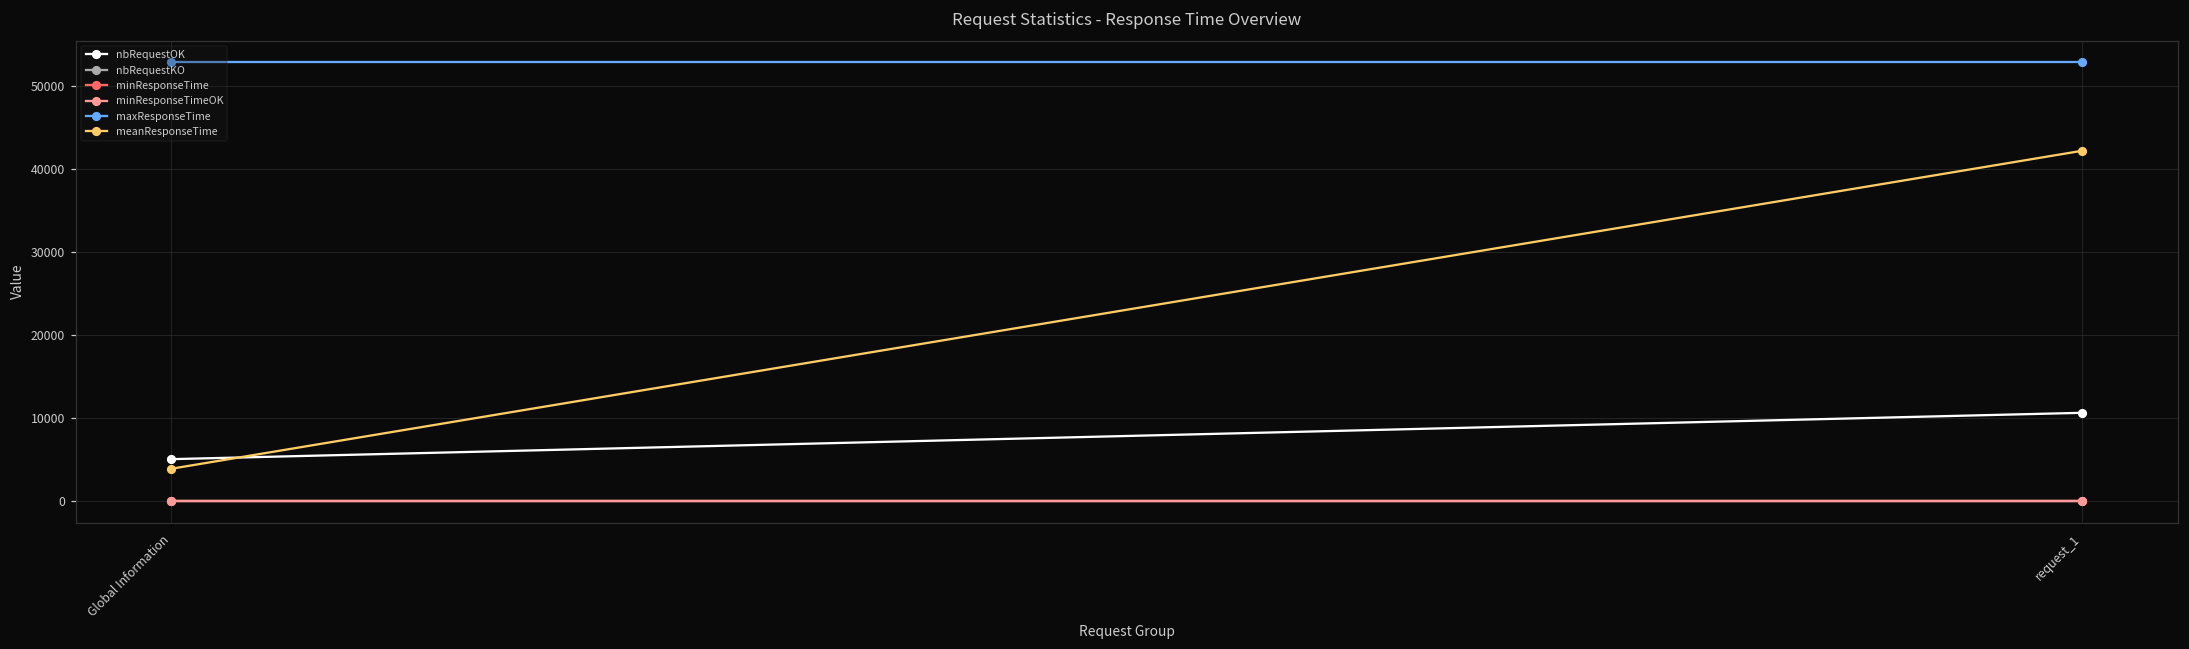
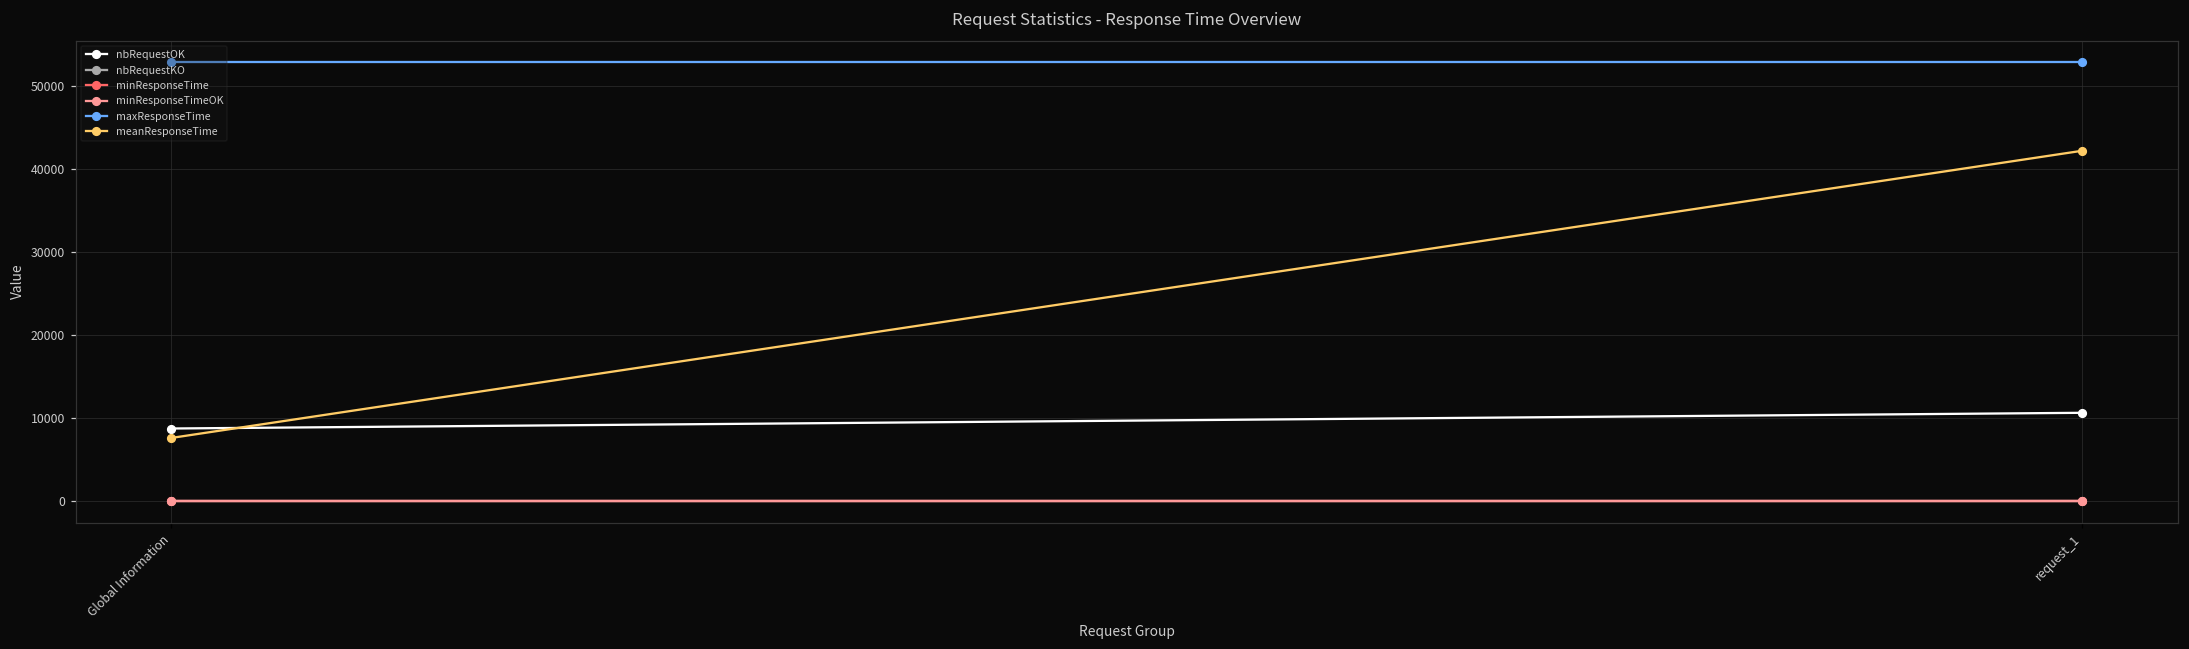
nbRequestOK, Global Information: 5000 -> 9000
meanResponseTime, Global Information: 4000 -> 8000
